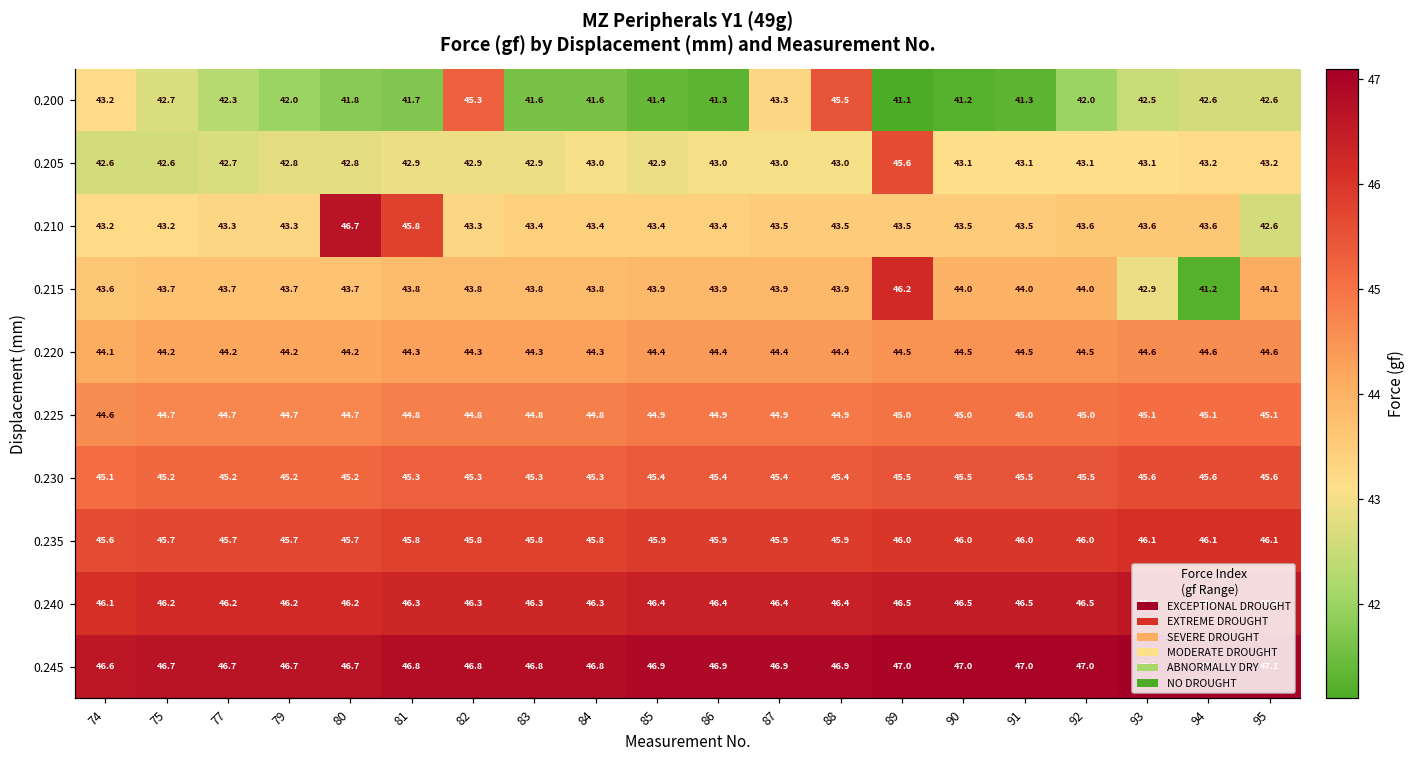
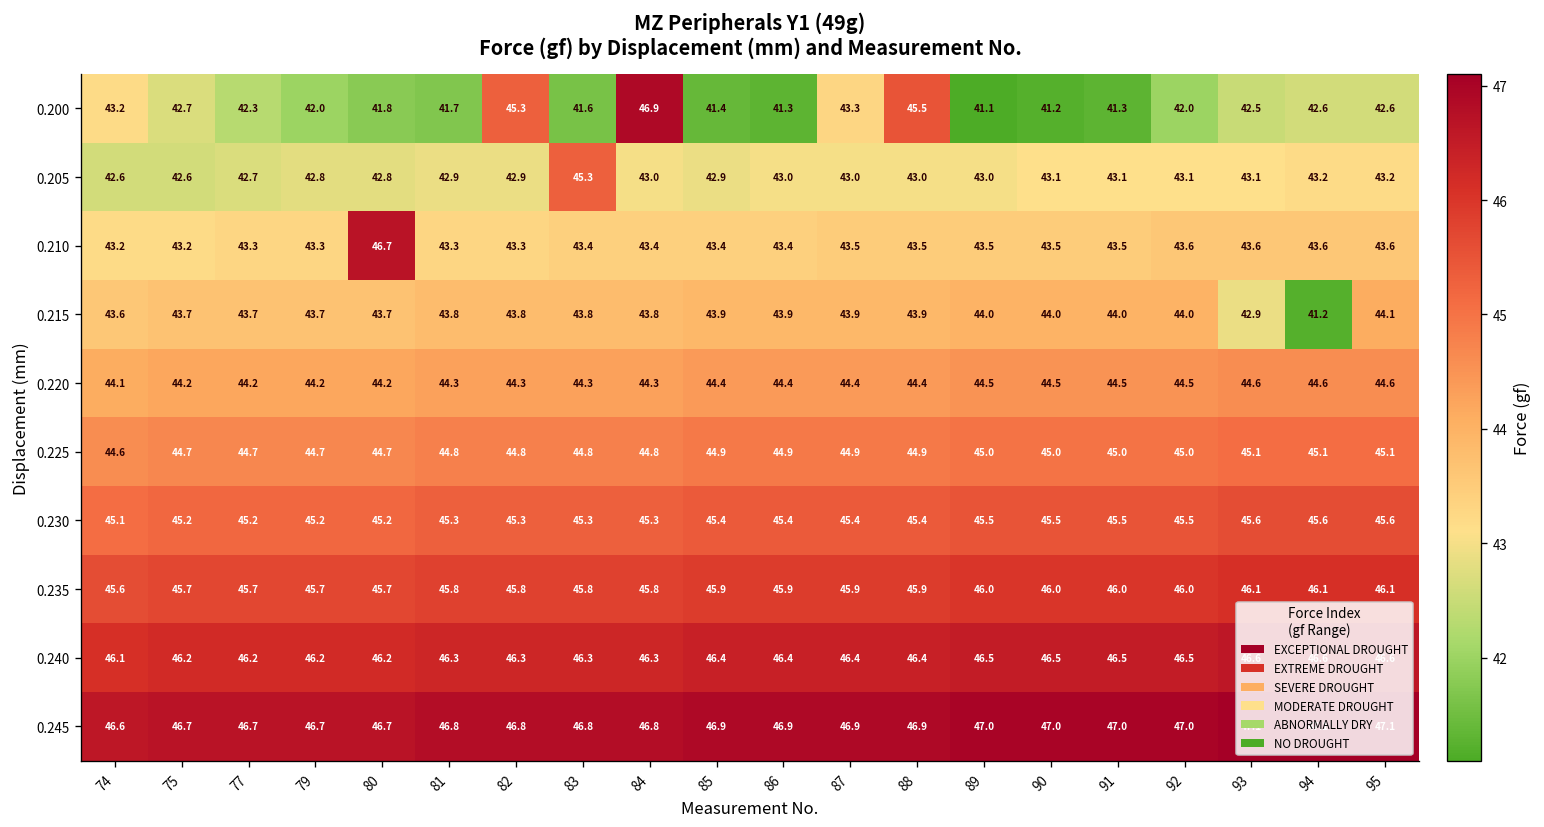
0.200, 84: 41.6 -> 46.9
0.205, 83: 42.9 -> 45.3
0.205, 89: 45.6 -> 43.0
0.210, 81: 45.8 -> 43.3
0.210, 95: 42.6 -> 43.6
0.215, 89: 46.2 -> 44.0
